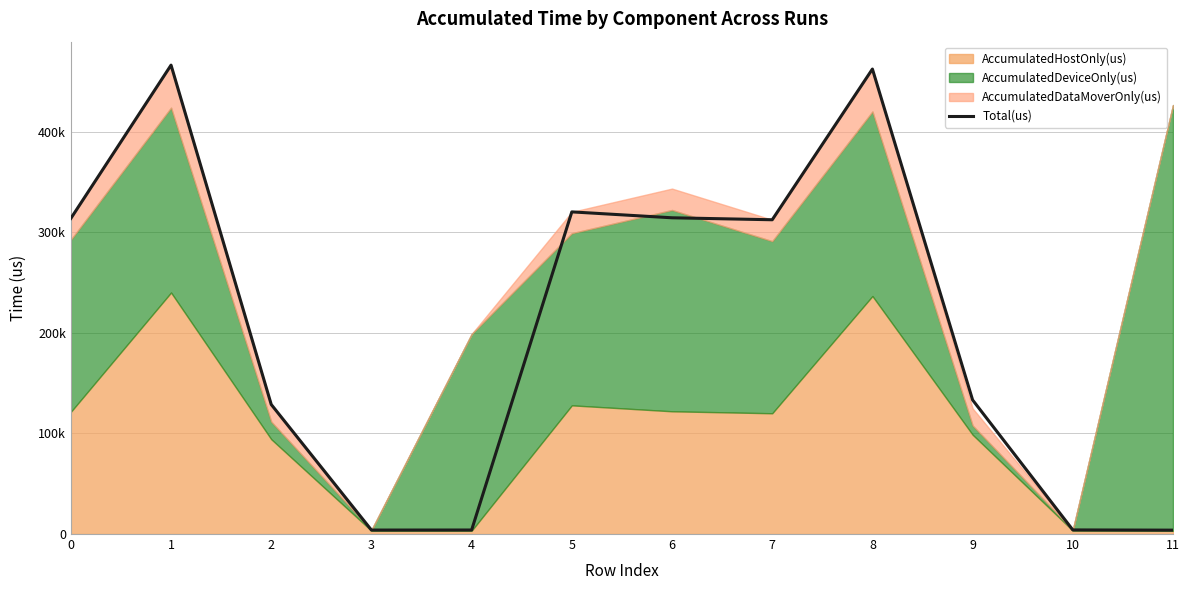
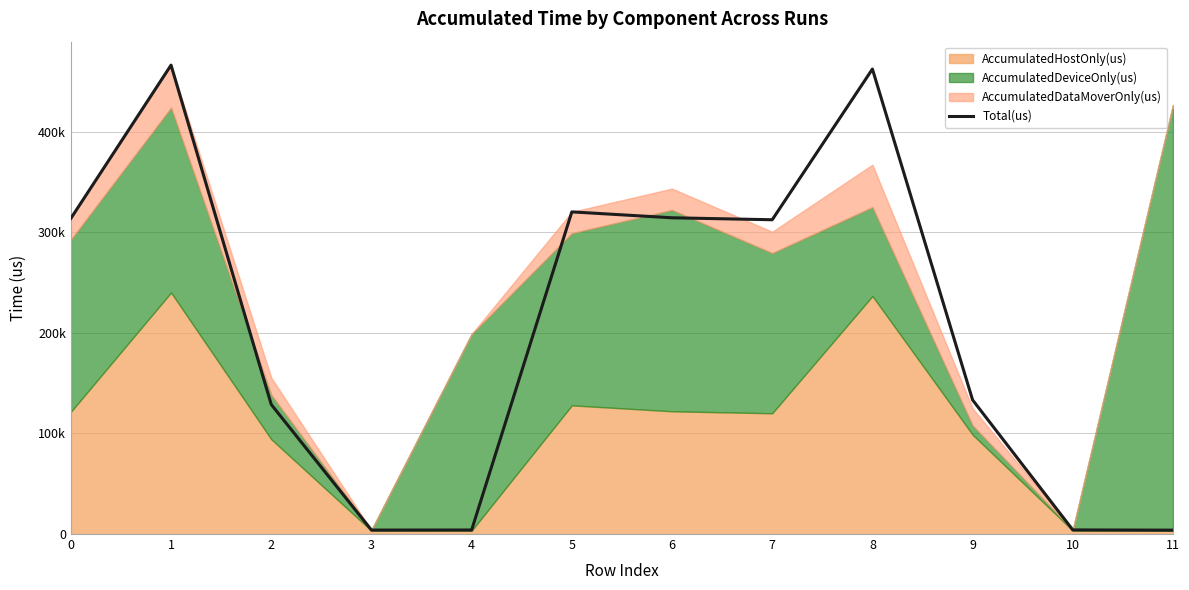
AccumulatedDeviceOnly(us), 2: 17000 -> 44000
AccumulatedDeviceOnly(us), 7: 171000 -> 159000
AccumulatedDeviceOnly(us), 8: 184000 -> 88000
